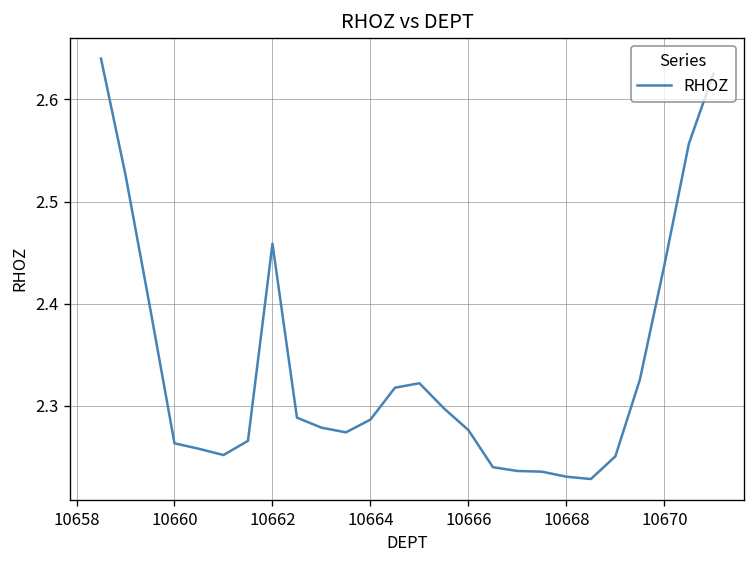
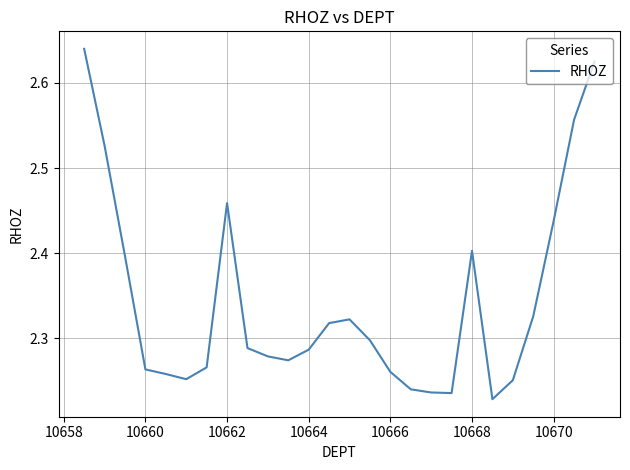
10666: 2.28 -> 2.26
10668: 2.23 -> 2.40
